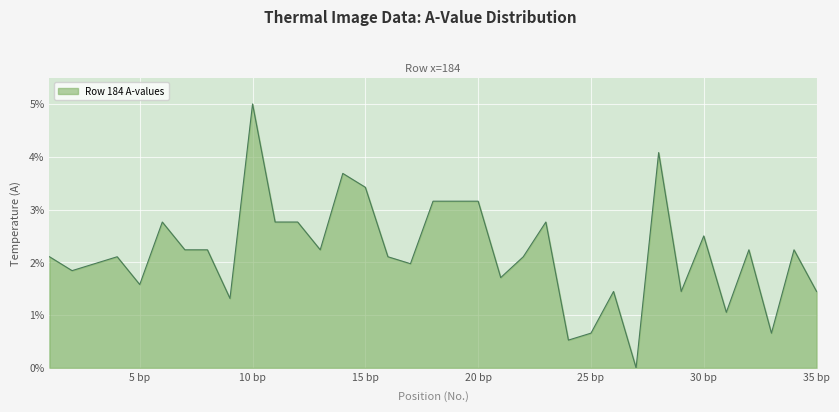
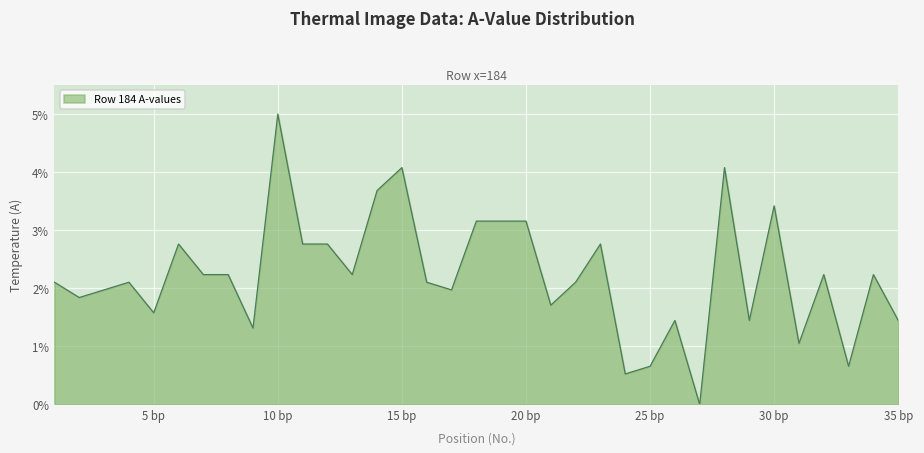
15 bp: 3.4% -> 4.1%
30 bp: 2.5% -> 3.4%
